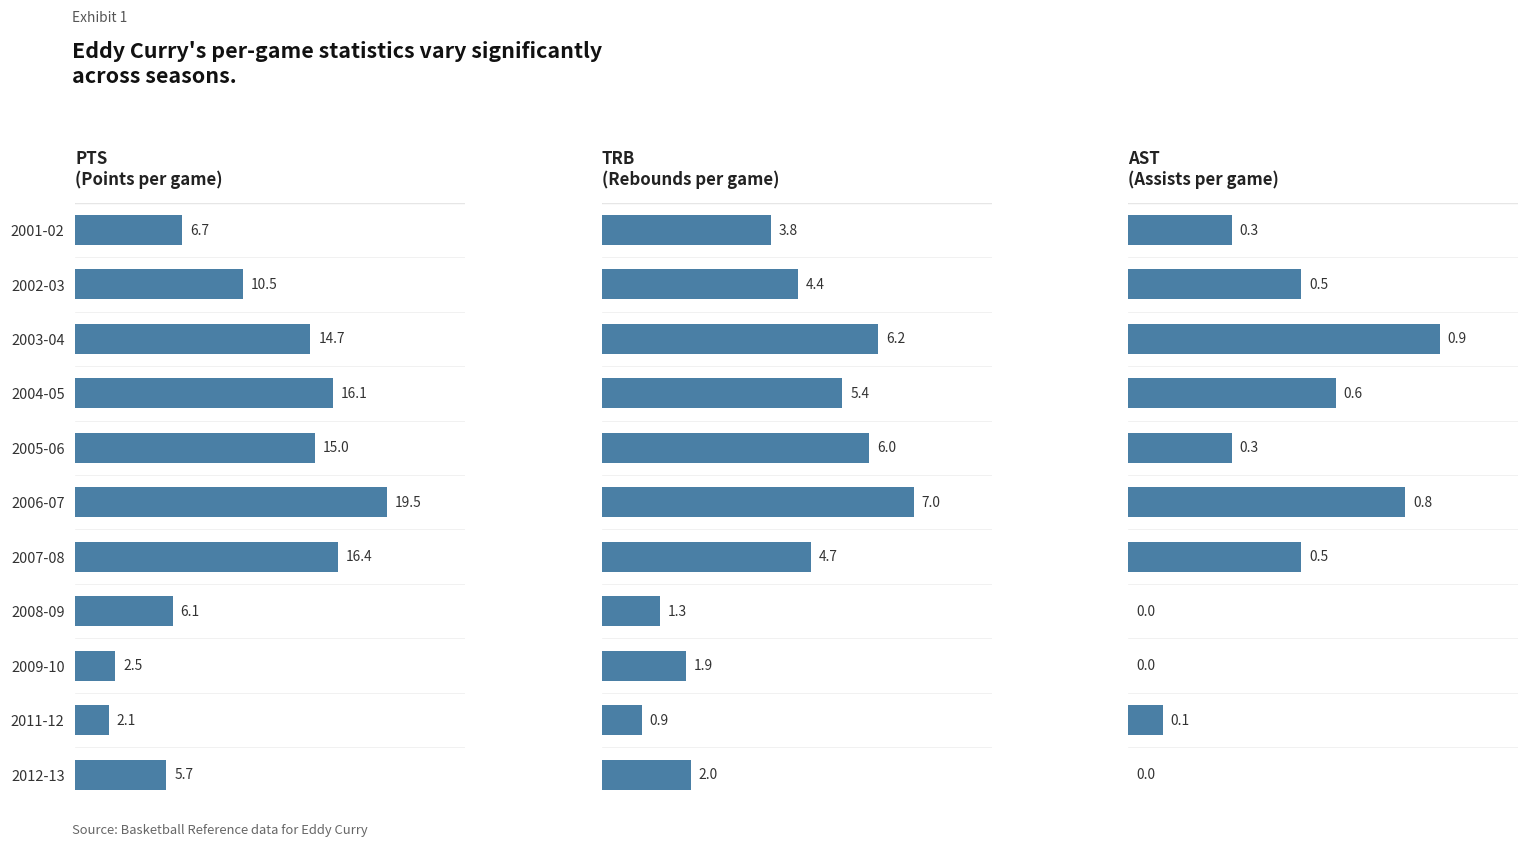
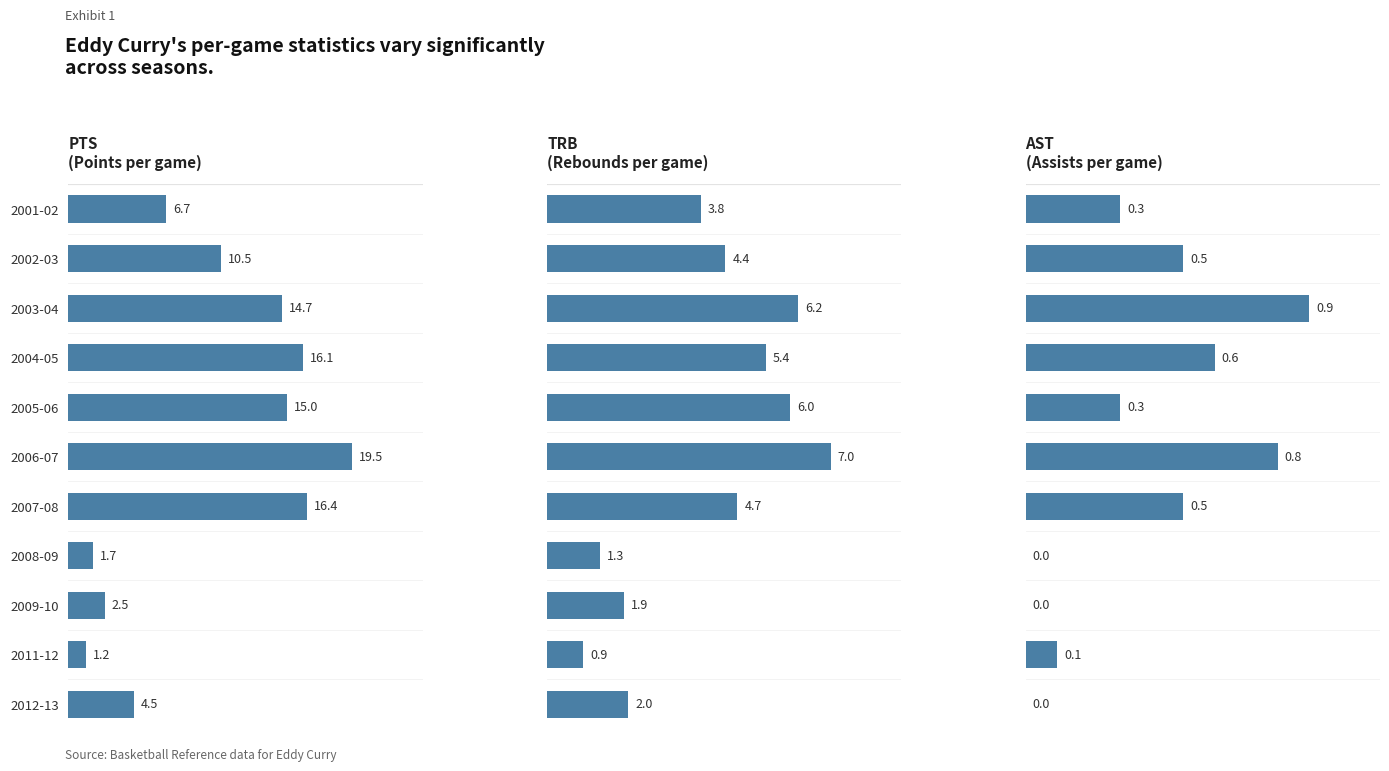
PTS (Points per game), 2008-09: 6.1 -> 1.7
PTS (Points per game), 2011-12: 2.1 -> 1.2
PTS (Points per game), 2012-13: 5.7 -> 4.5
